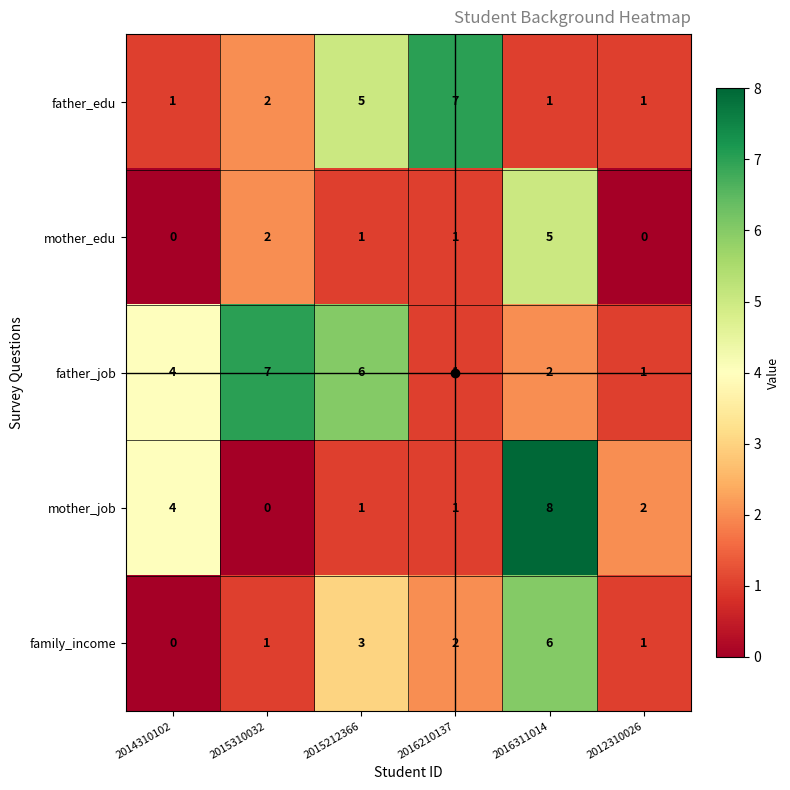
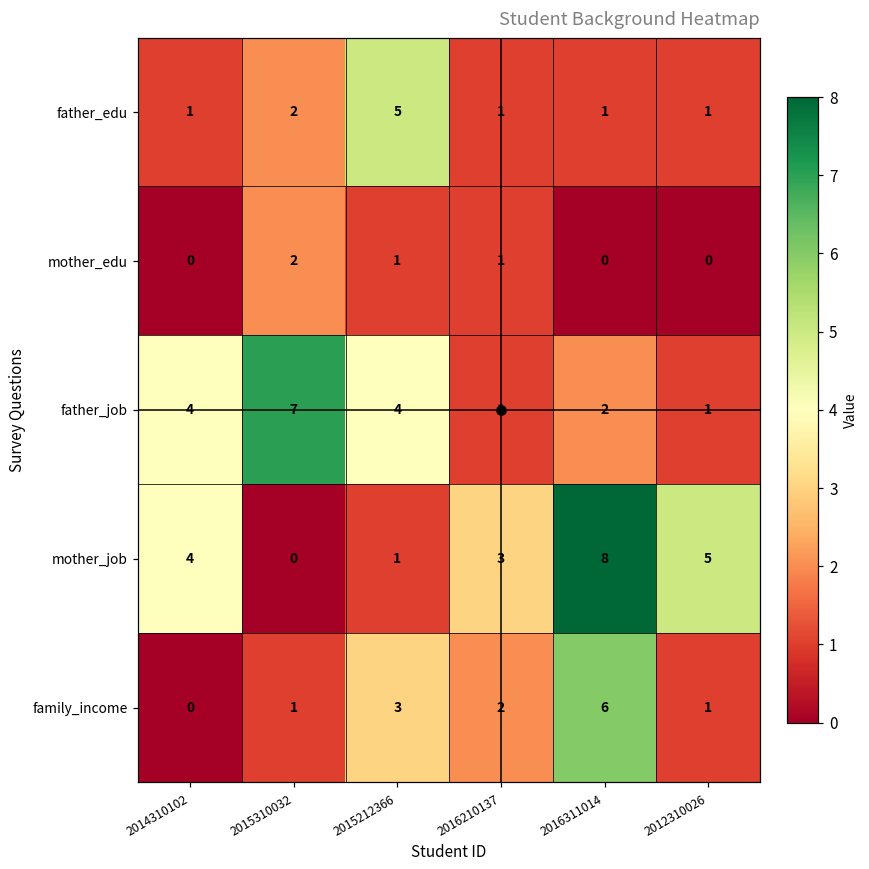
father_edu, 2016210137: 7 -> 1
mother_edu, 2016311014: 5 -> 0
father_job, 2015212366: 6 -> 4
mother_job, 2016210137: 1 -> 3
mother_job, 2012310026: 2 -> 5
